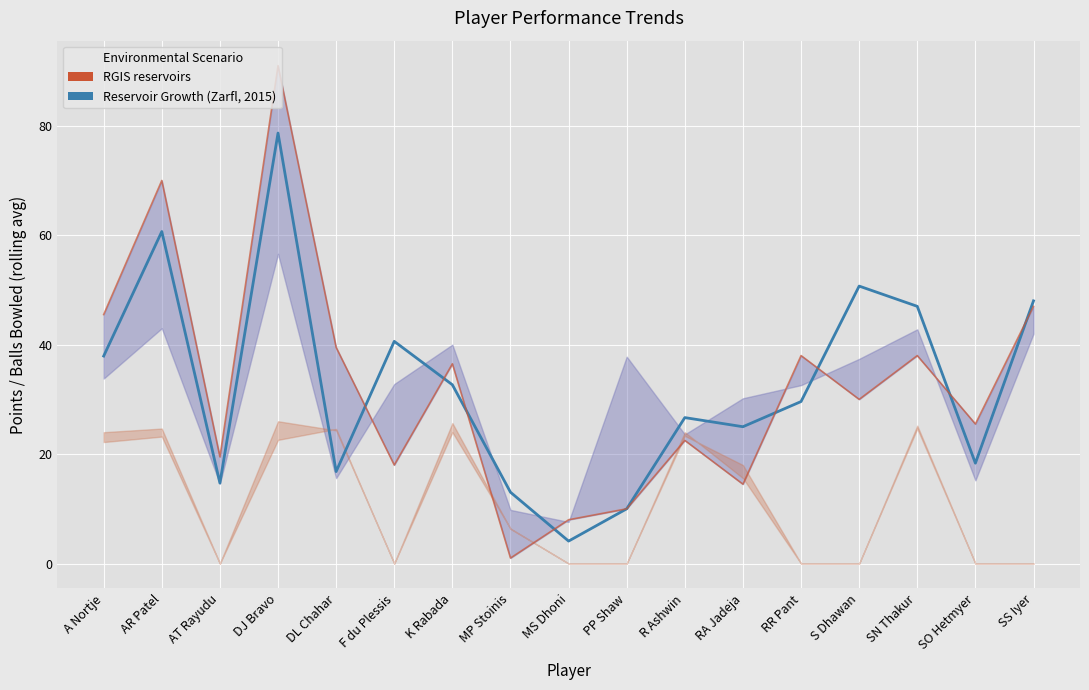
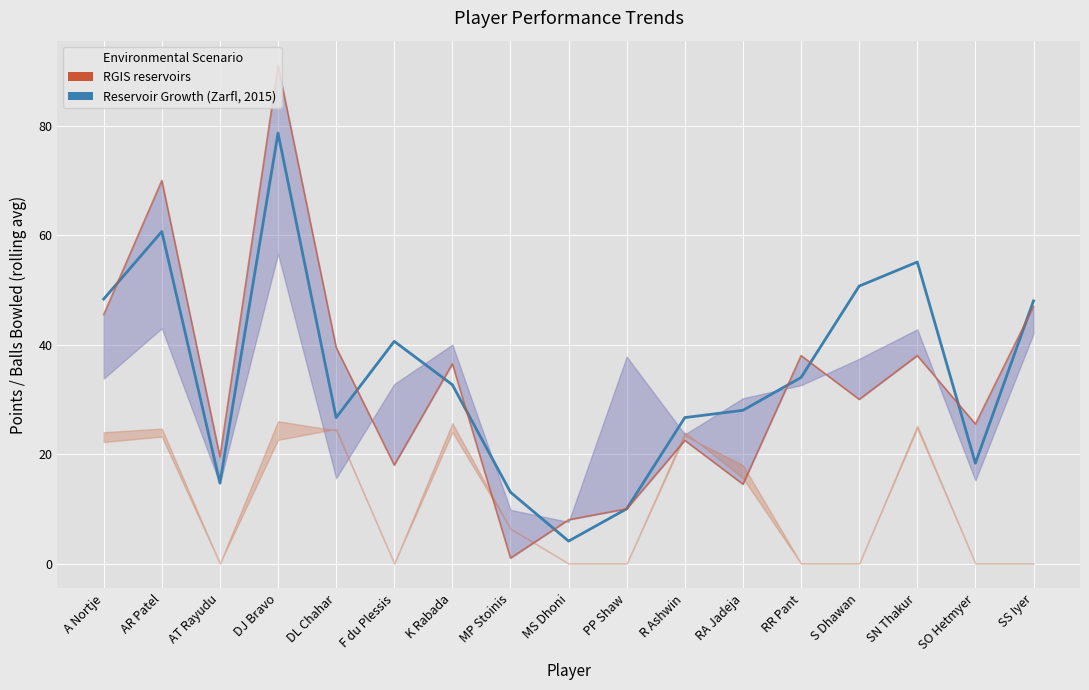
Reservoir Growth (Zarfl, 2015), A Nortje: 38 -> 48
Reservoir Growth (Zarfl, 2015), DL Chahar: 17 -> 27
Reservoir Growth (Zarfl, 2015), RA Jadeja: 25 -> 28
Reservoir Growth (Zarfl, 2015), RR Pant: 30 -> 34
Reservoir Growth (Zarfl, 2015), SN Thakur: 47 -> 55
